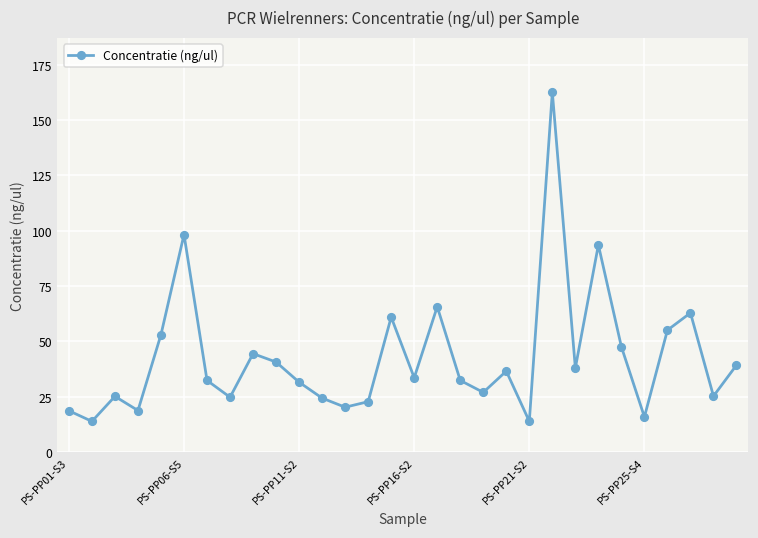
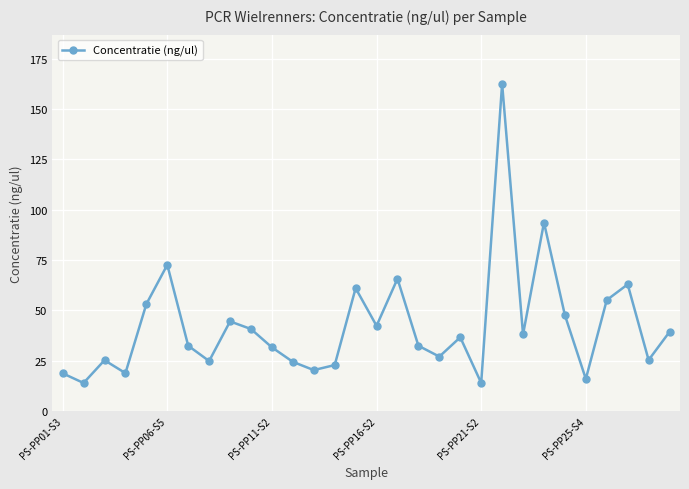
PS-PP06-S5: 98 -> 73
PS-PP16-S2: 34 -> 42
